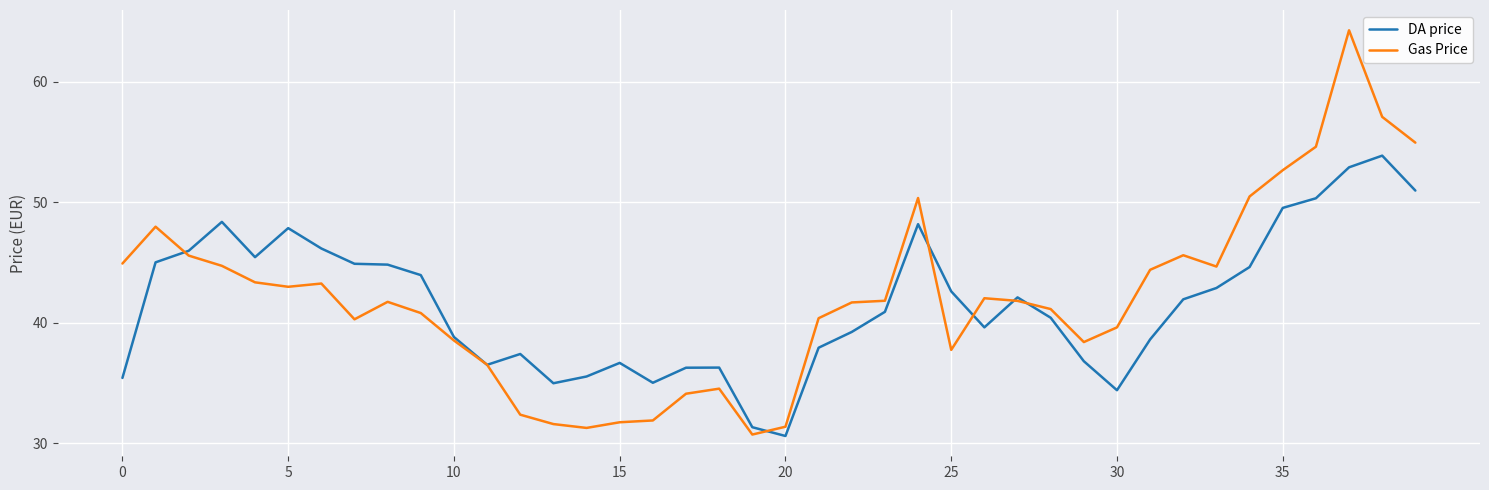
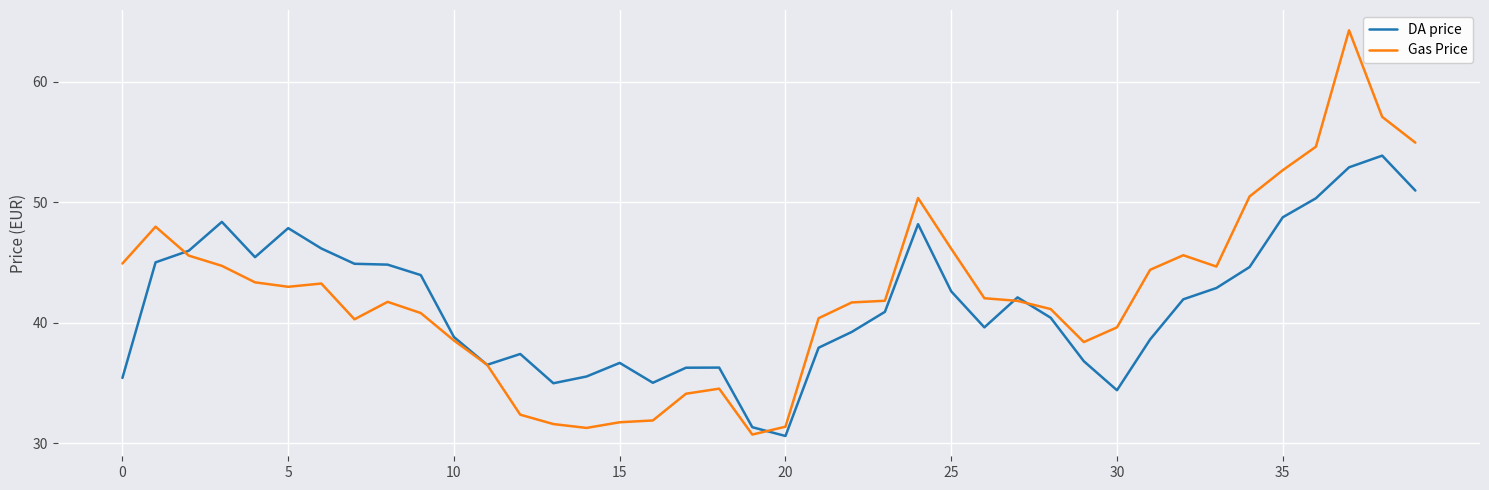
Gas Price, 25: 37.7 -> 46.1
DA price, 35: 49.5 -> 48.8
